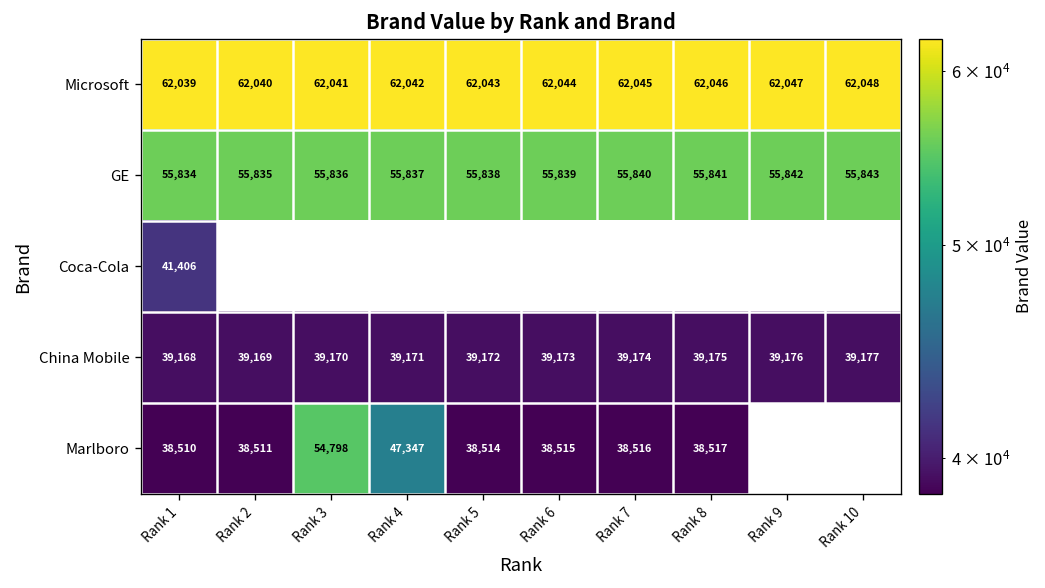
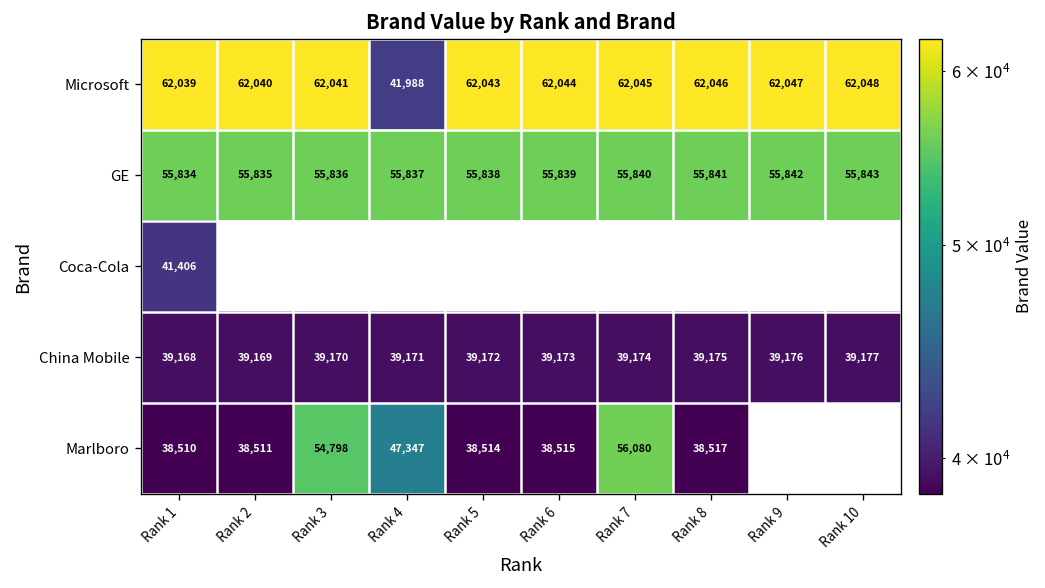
Microsoft, Rank 4: 62,042 -> 41,988
Marlboro, Rank 7: 38,516 -> 56,080
